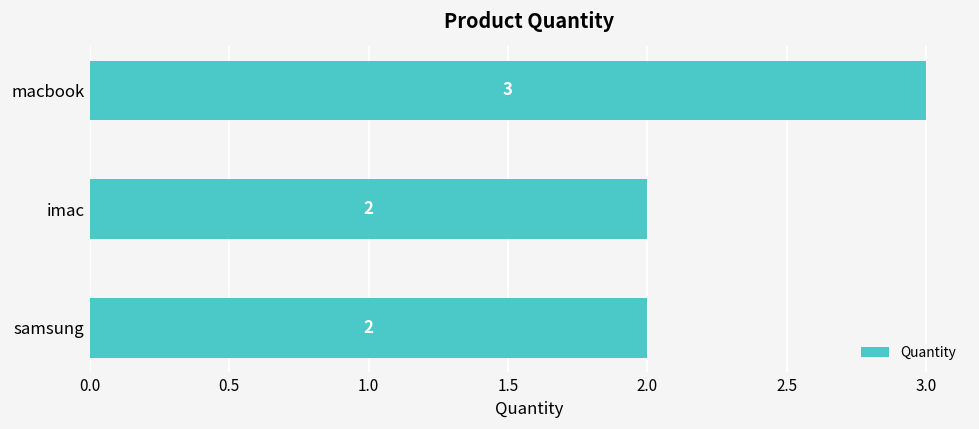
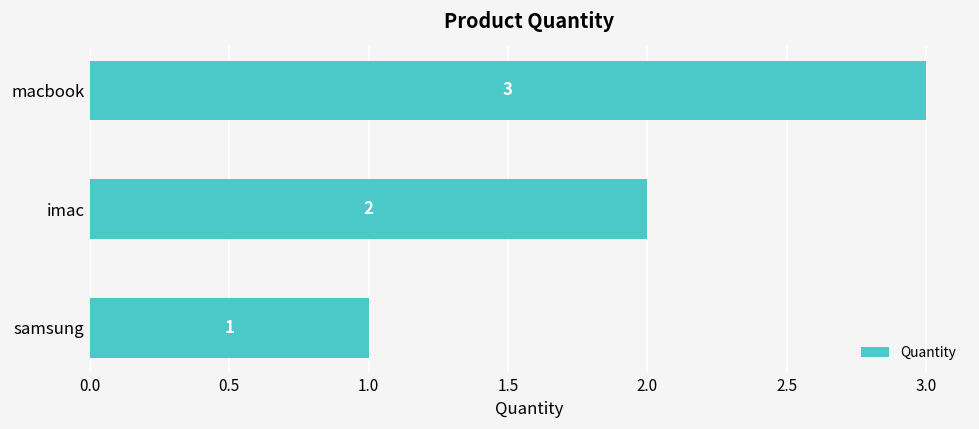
samsung: 2 -> 1
